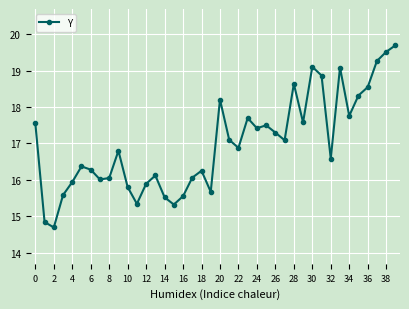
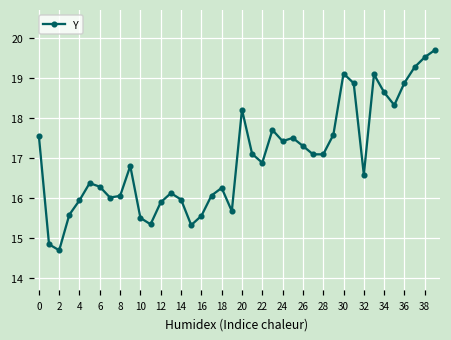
10: 15.8 -> 15.5
14: 15.5 -> 16.0
28: 18.6 -> 17.1
34: 17.8 -> 18.6
36: 18.6 -> 18.9
